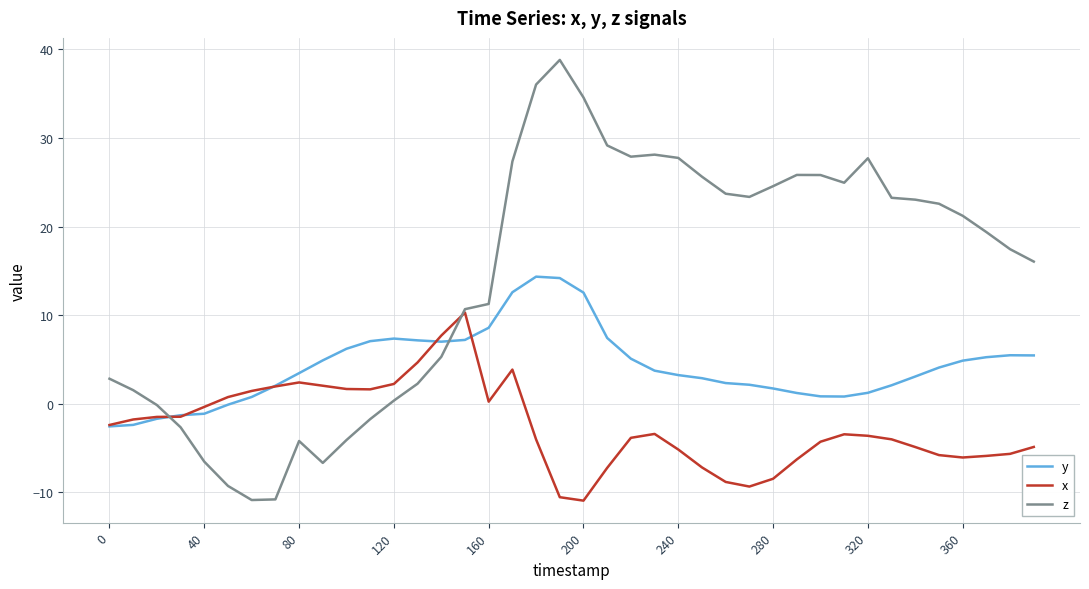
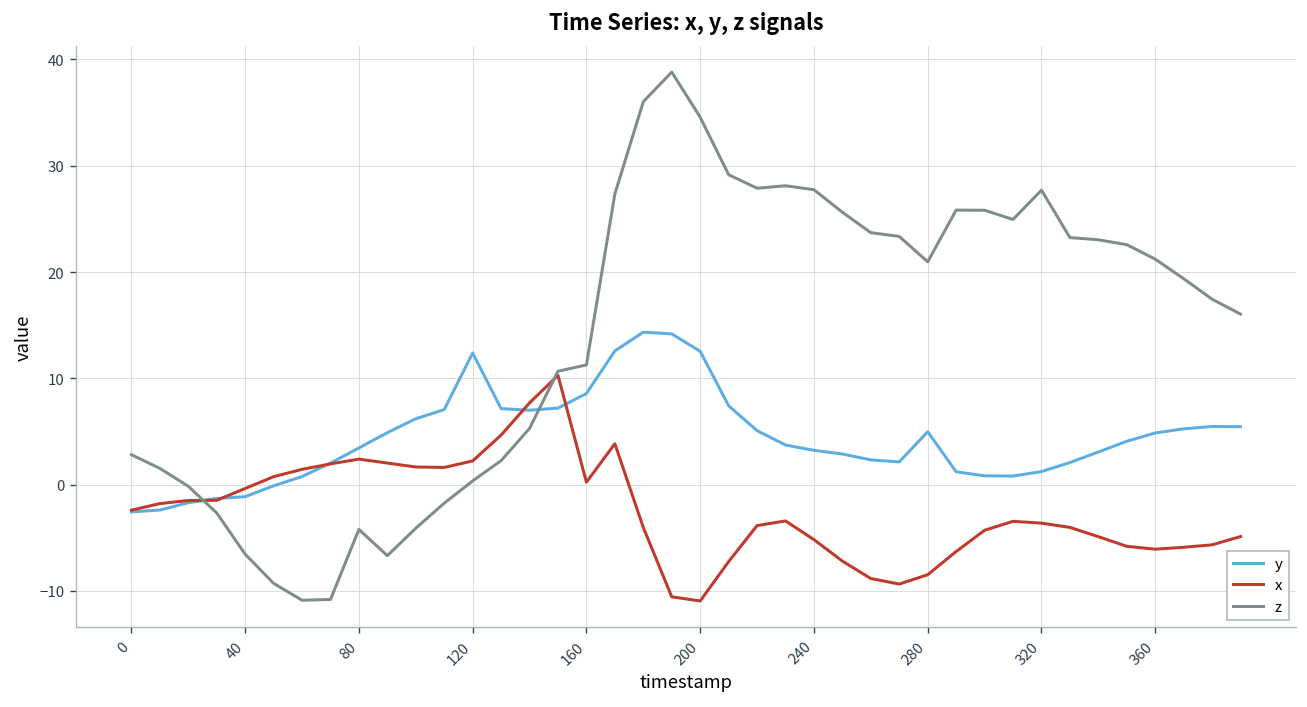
y, 120: 7 -> 12
y, 280: 2 -> 5
z, 280: 25 -> 21
